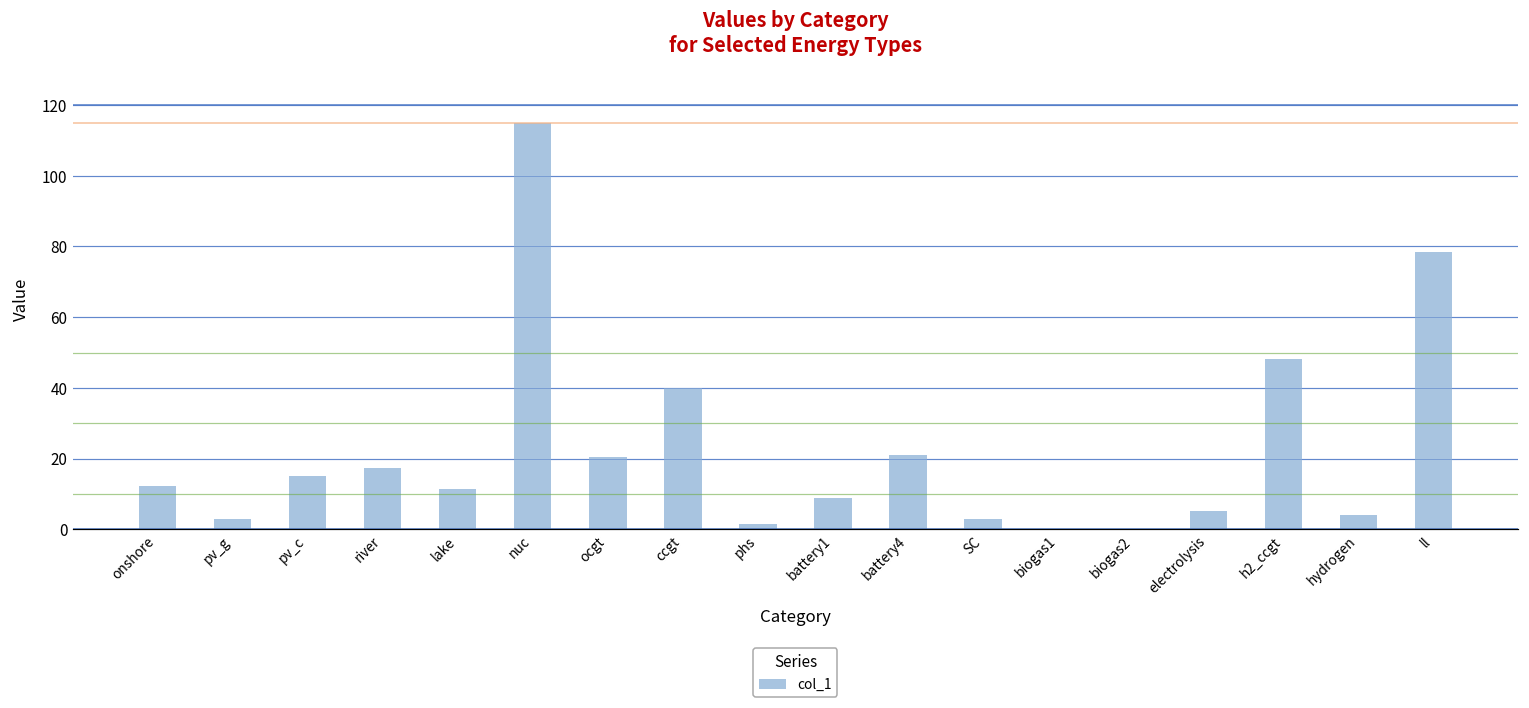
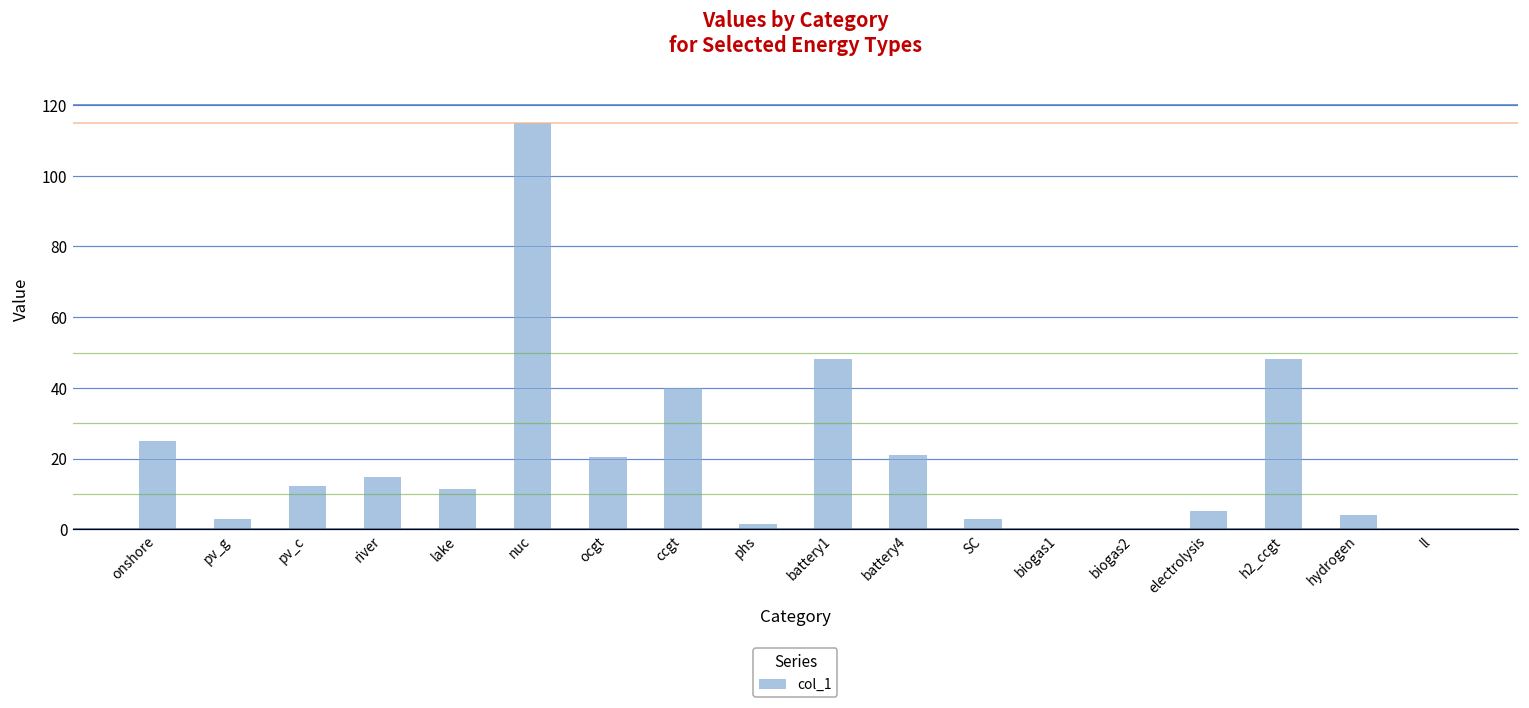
onshore: 12 -> 25
pv_c: 15 -> 12
river: 17 -> 15
battery1: 9 -> 48
ll: 78 -> 0
